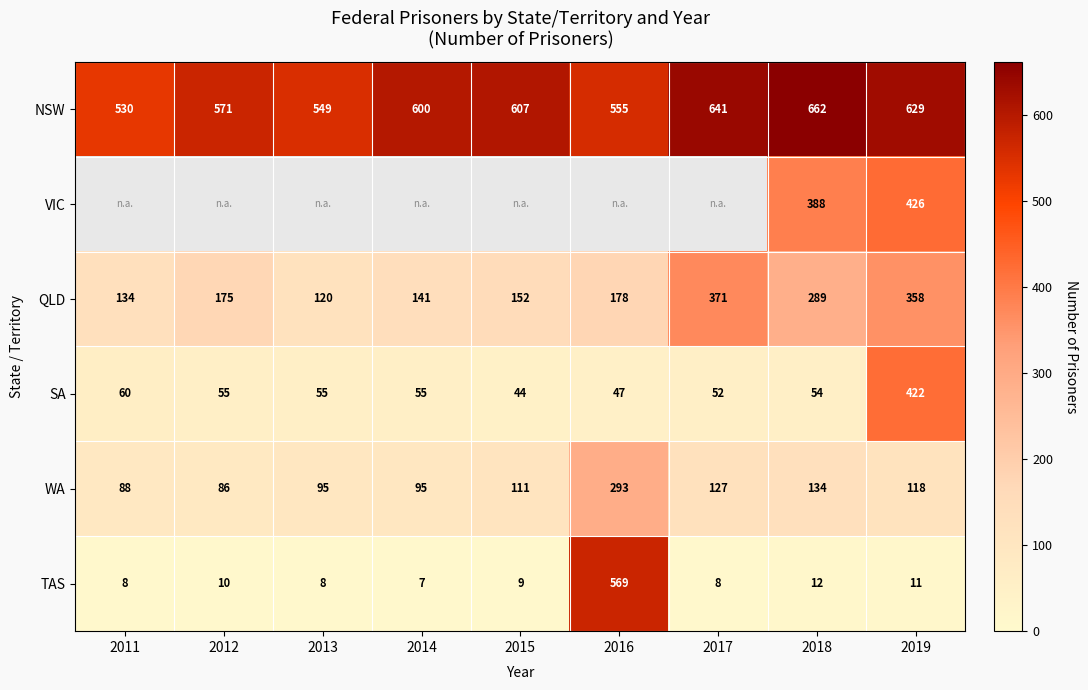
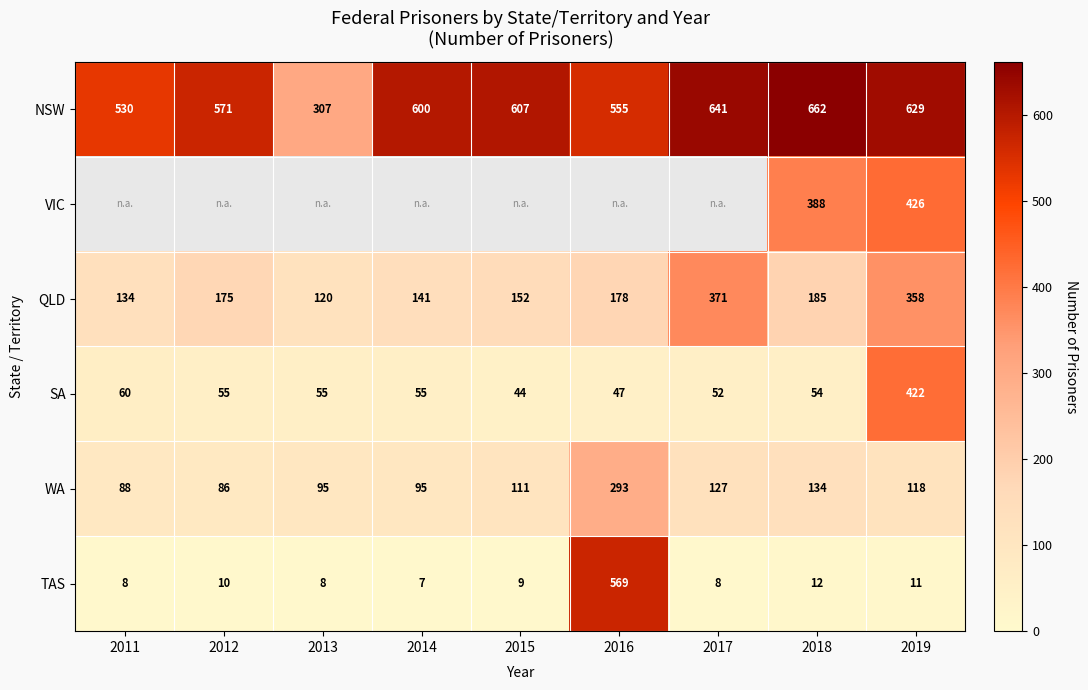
NSW, 2013: 549 -> 307
QLD, 2018: 289 -> 185
